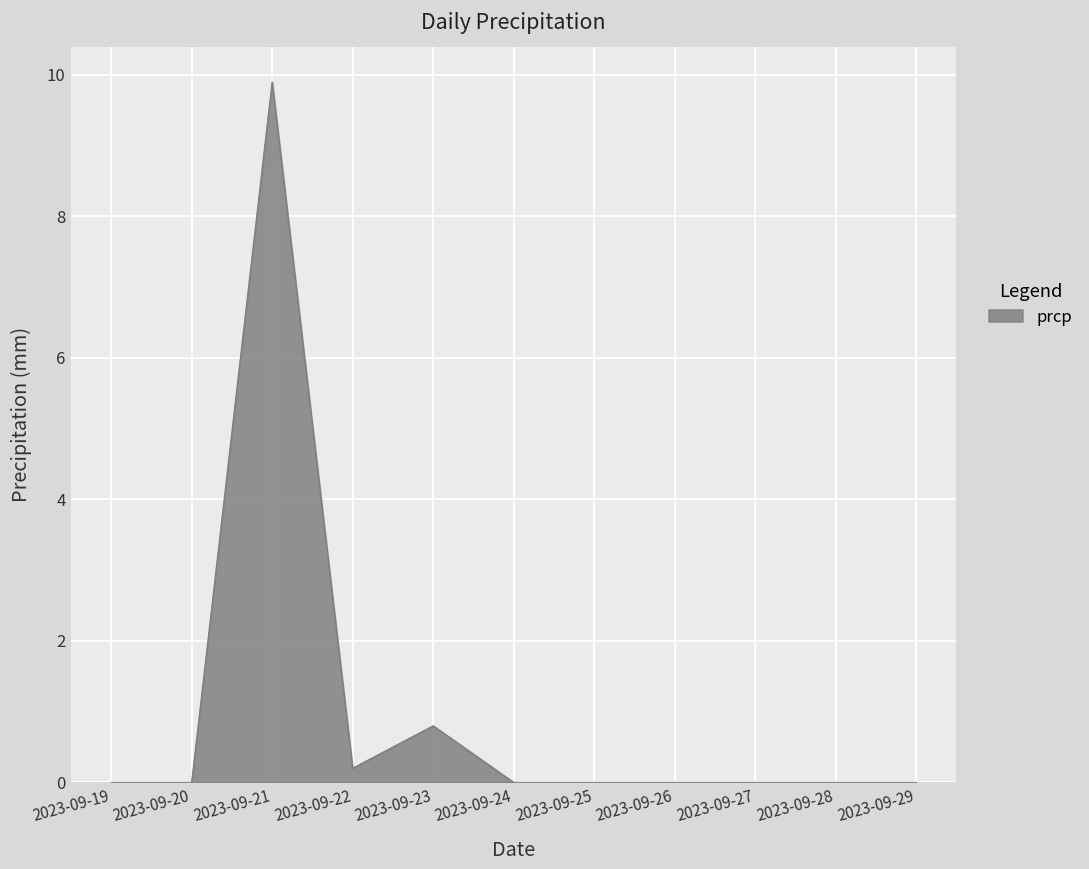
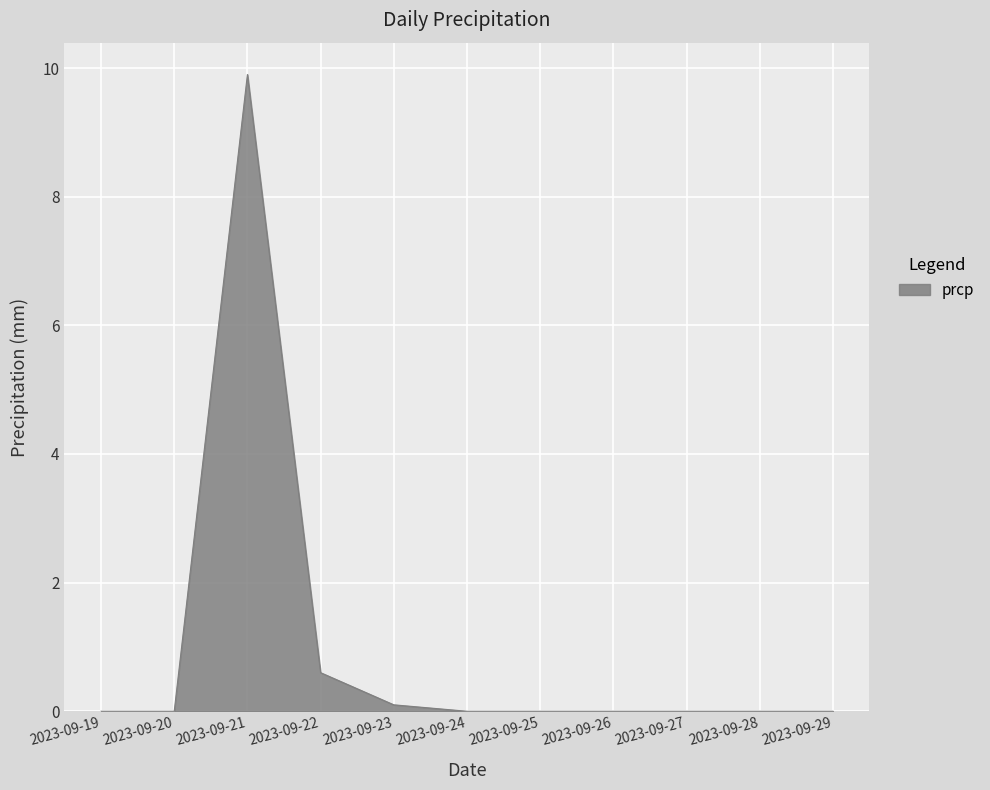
2023-09-22: 0.2 -> 0.6
2023-09-23: 0.8 -> 0.1
